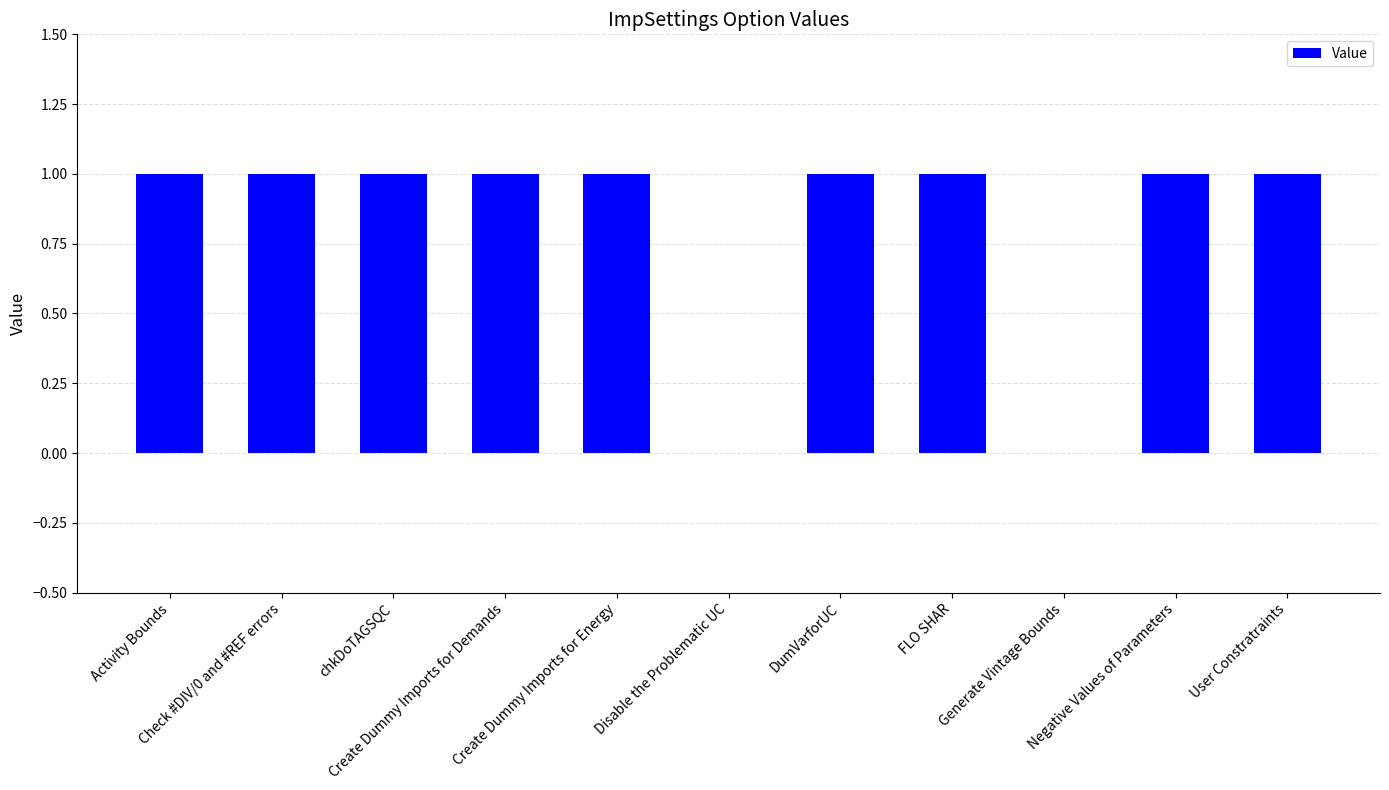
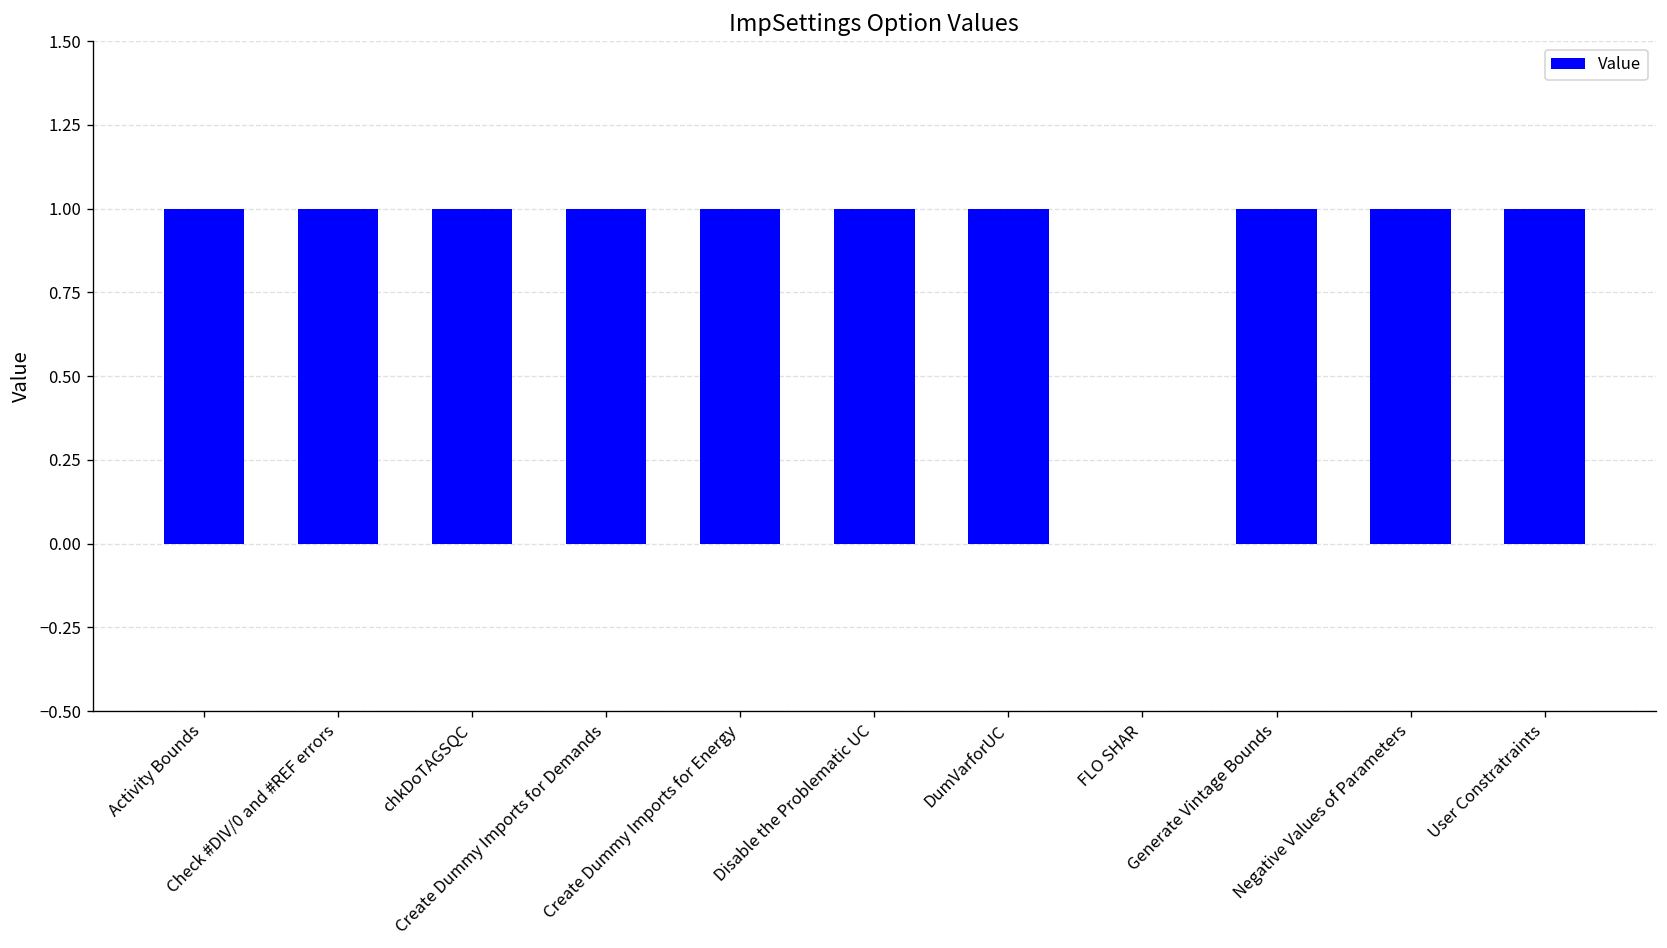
Disable the Problematic UC: 0 -> 1
FLO SHAR: 1 -> 0
Generate Vintage Bounds: 0 -> 1
